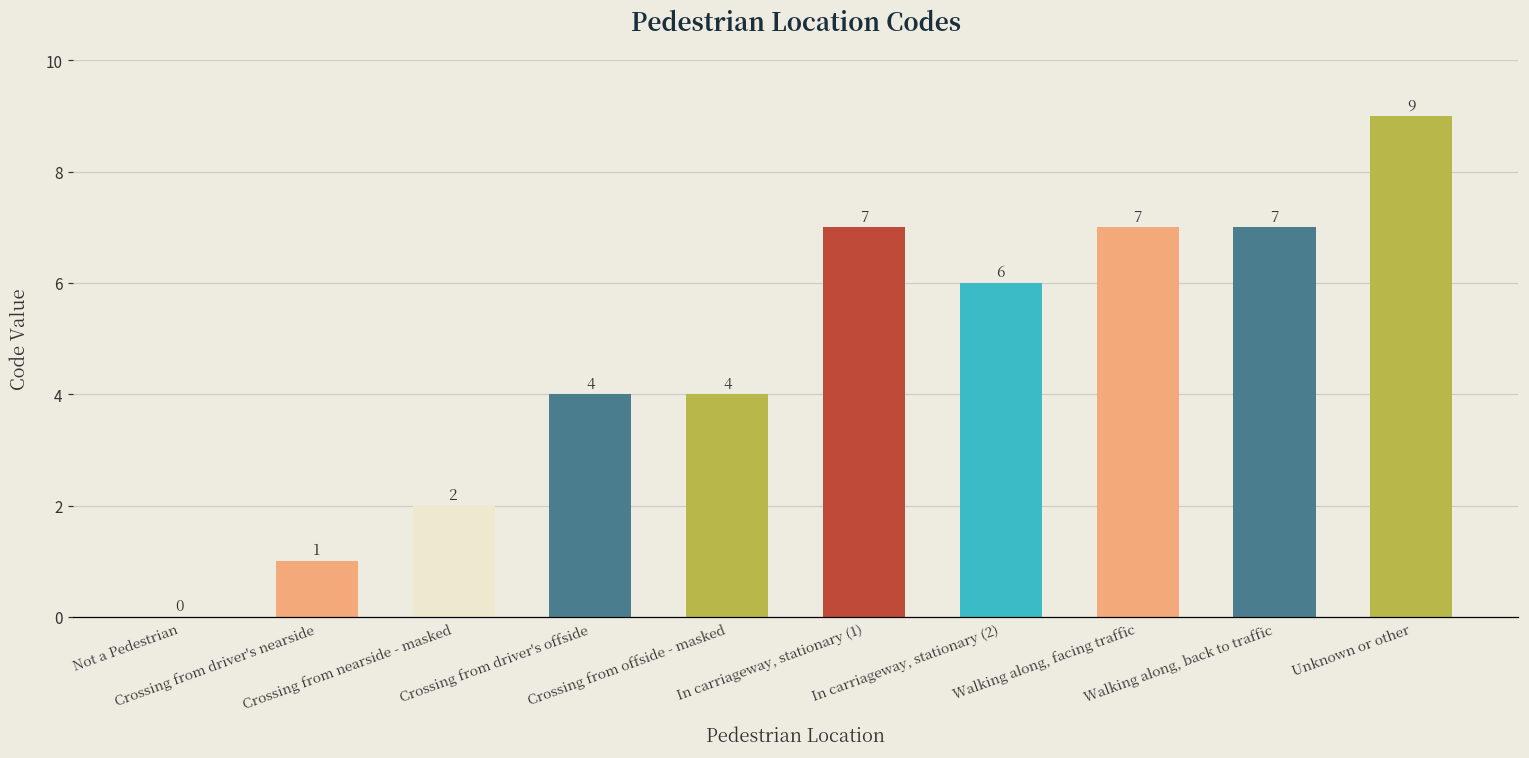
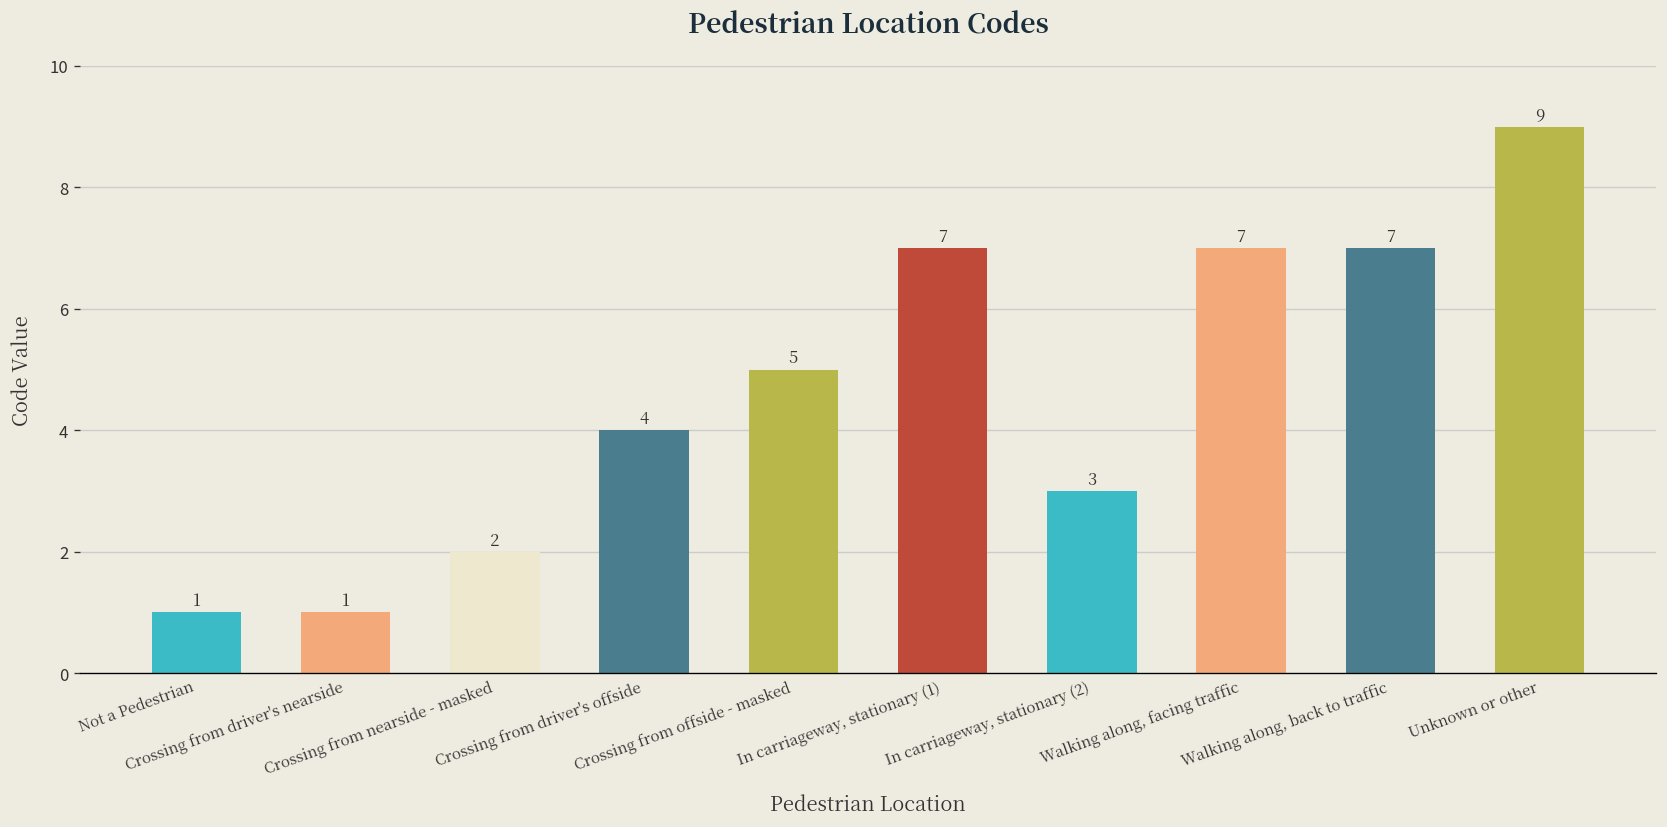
Not a Pedestrian: 0 -> 1
Crossing from offside - masked: 4 -> 5
In carriageway, stationary (2): 6 -> 3
